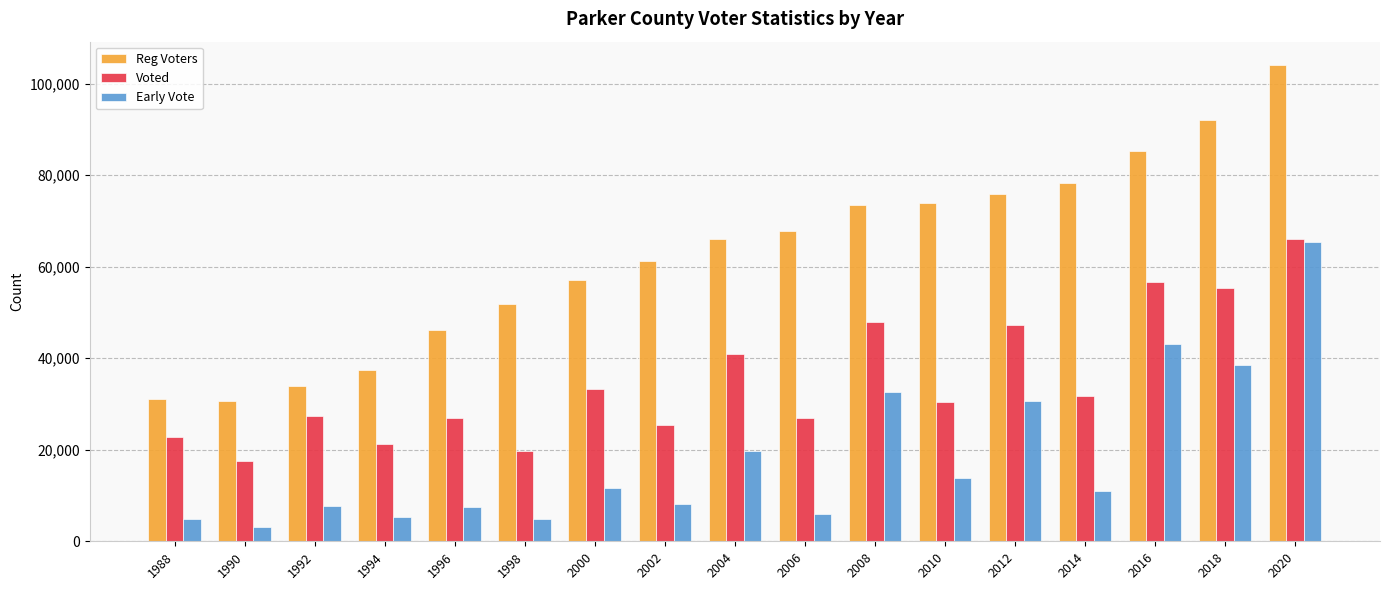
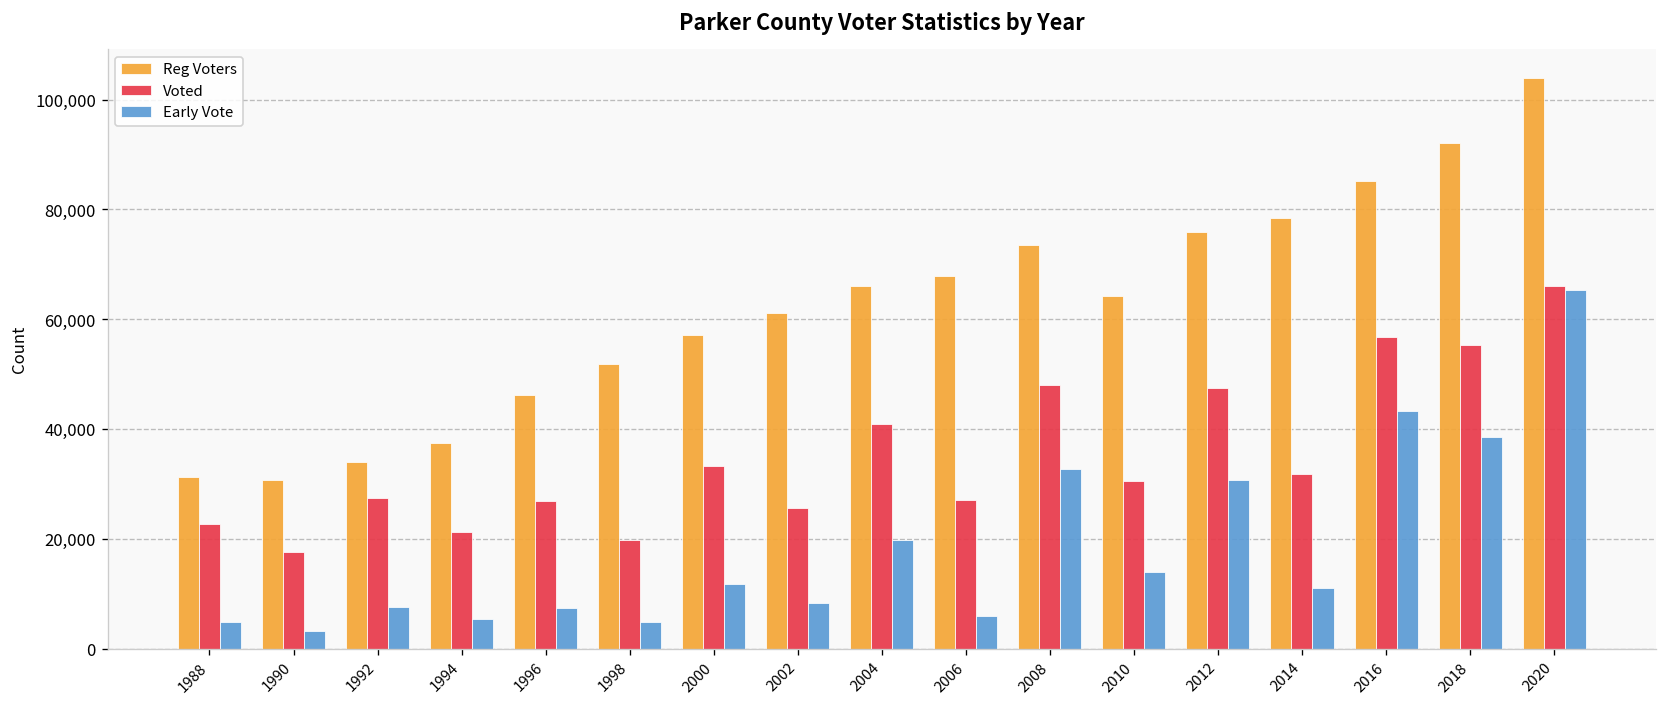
Reg Voters, 2010: 74,000 -> 64,000
